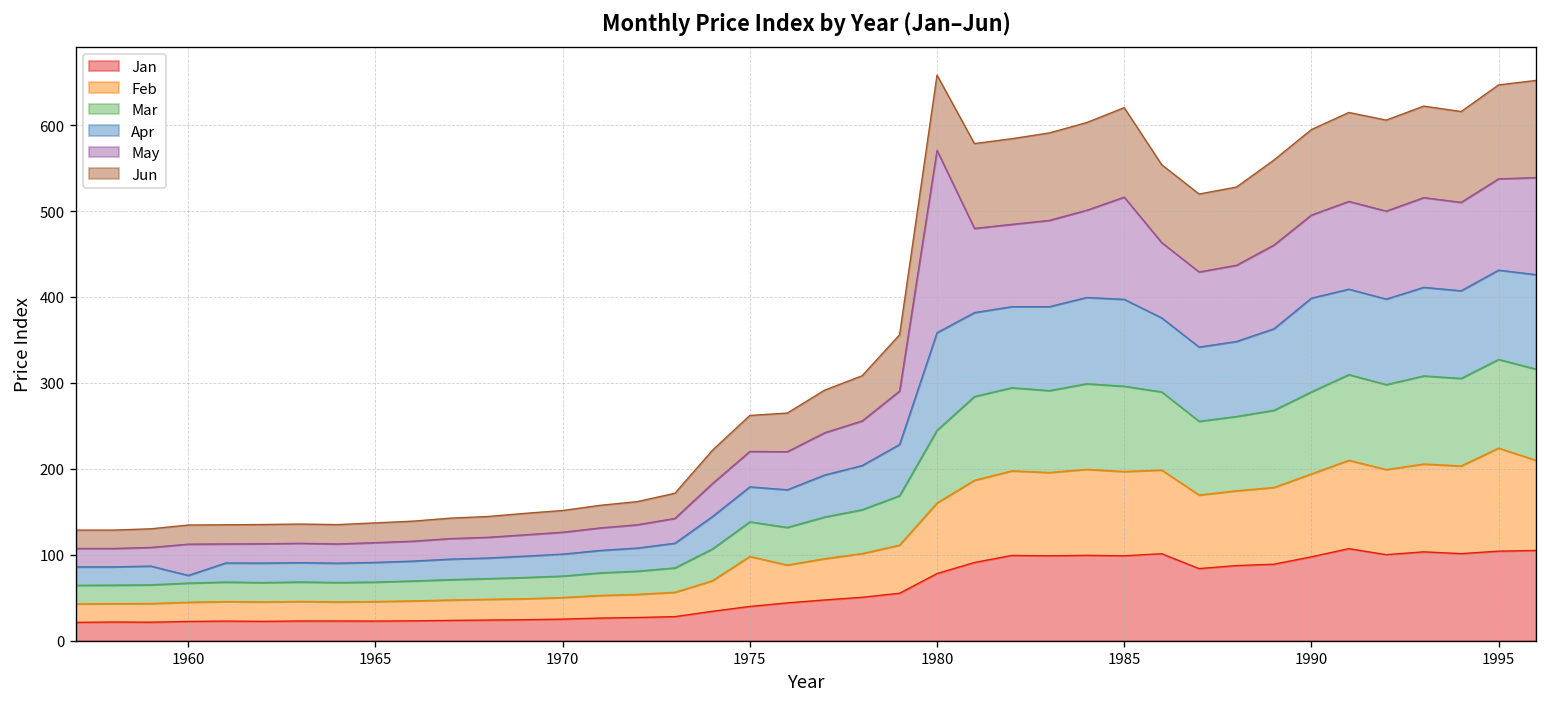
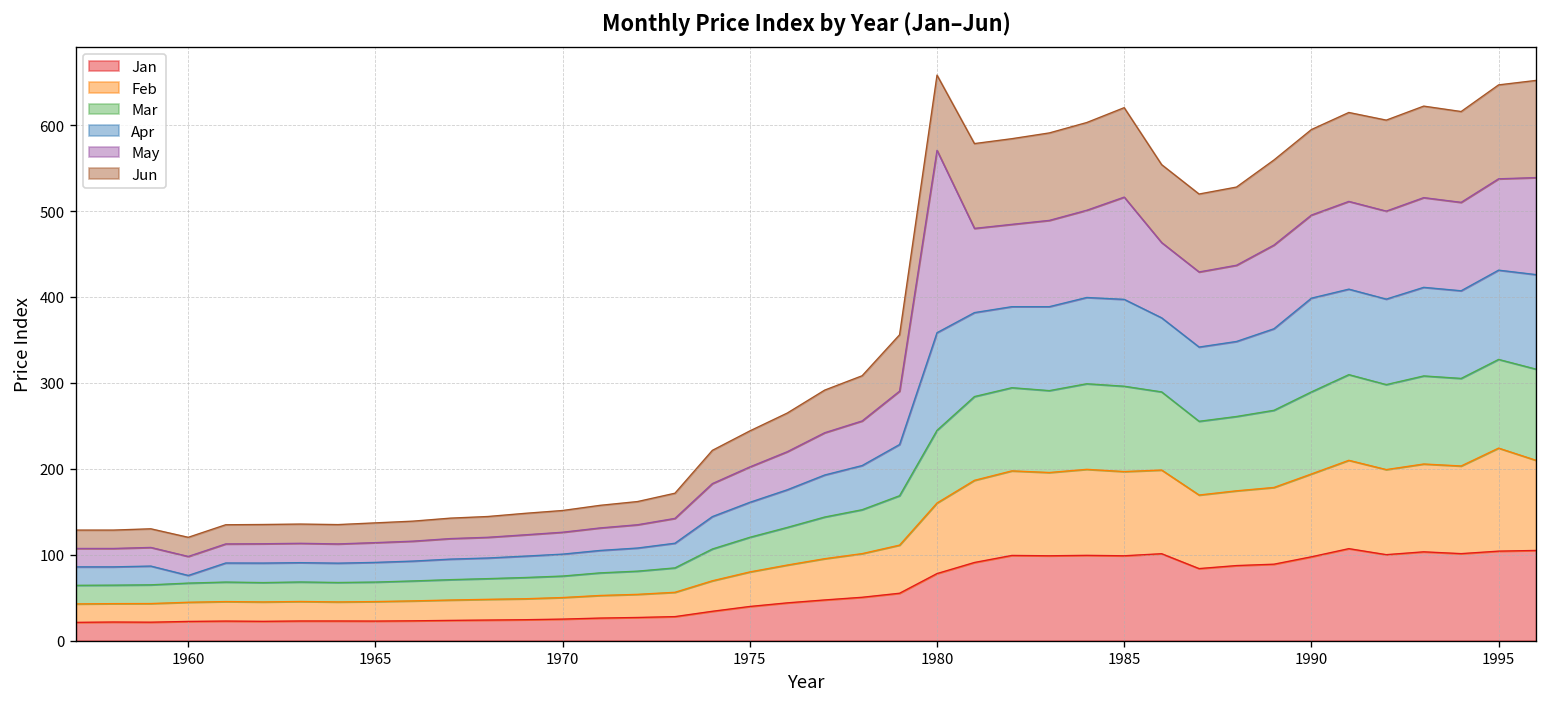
May, 1960: 40 -> 20
Feb, 1975: 60 -> 40
